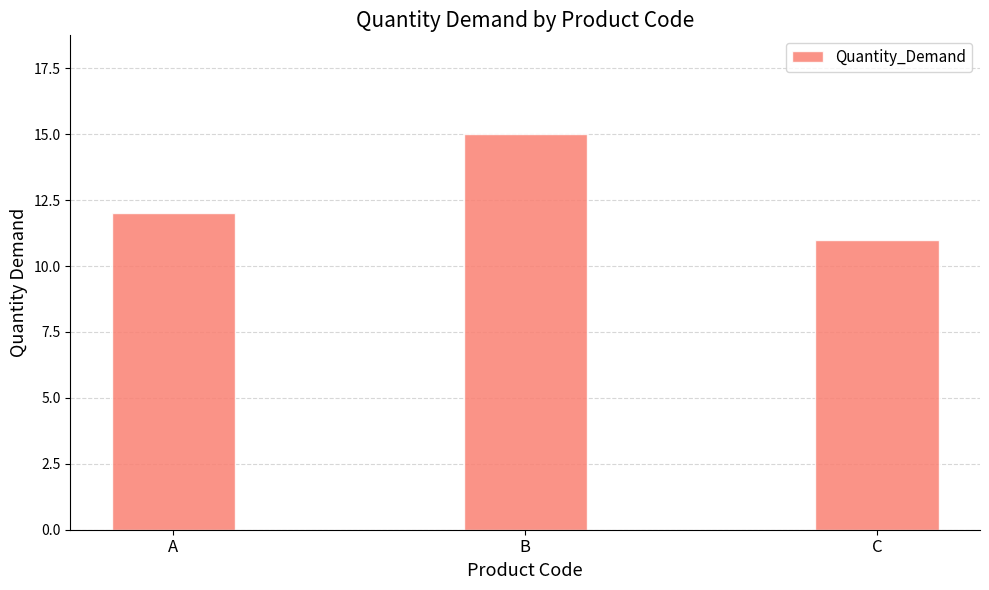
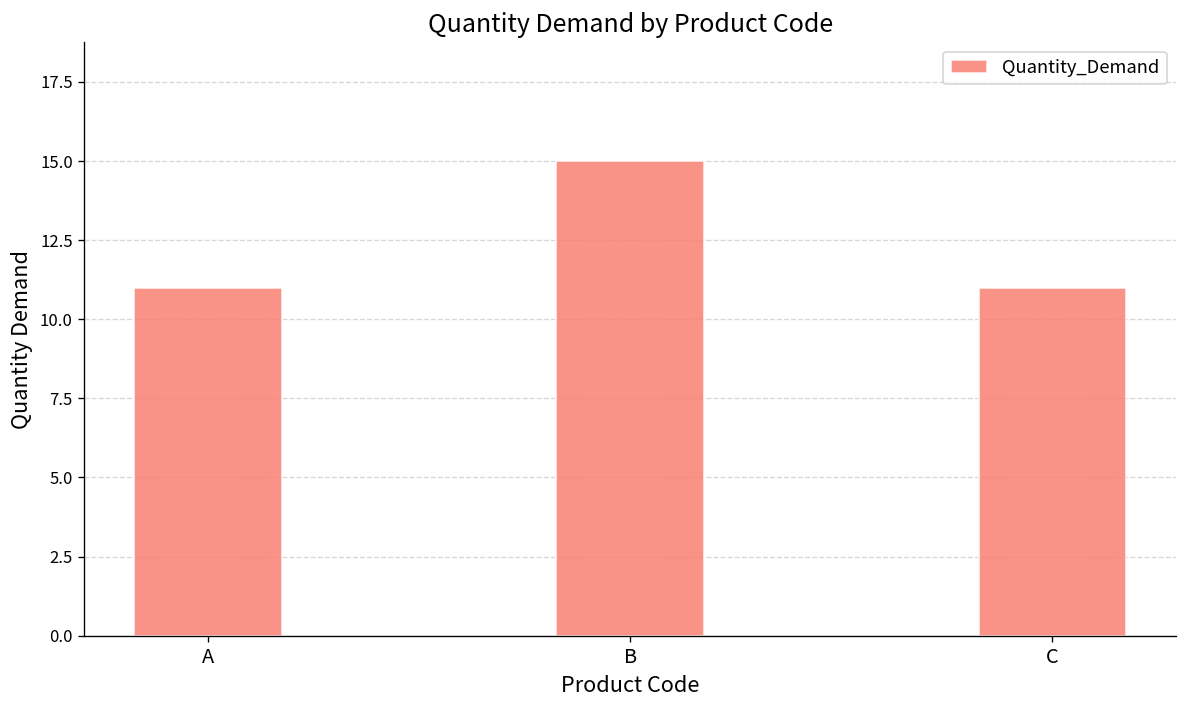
A: 12 -> 11
